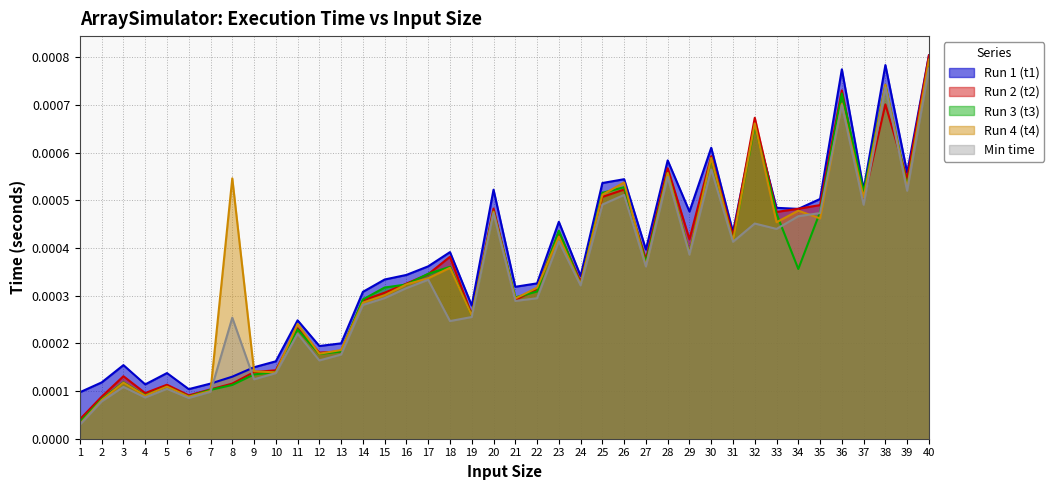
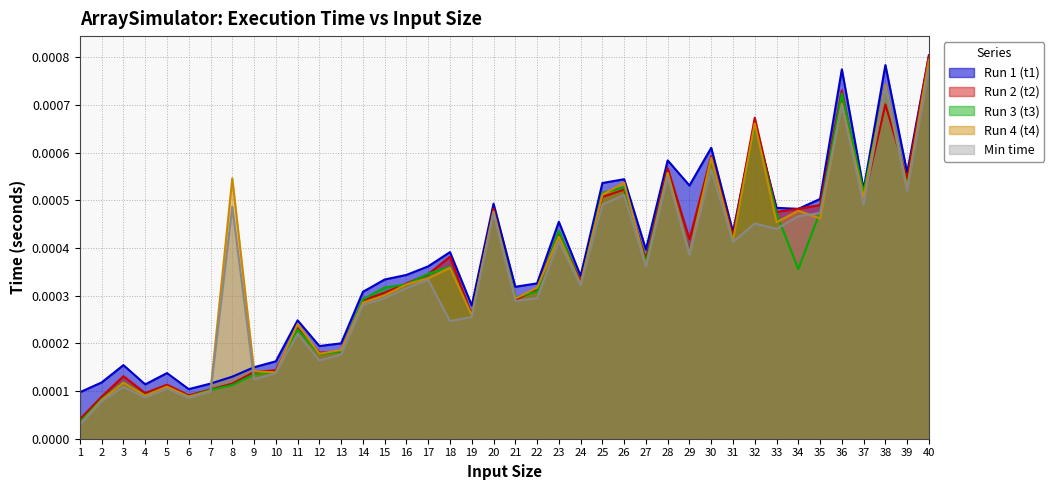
Min time, 8: 0.00025 -> 0.00049
Run 1 (t1), 20: 0.00052 -> 0.00049
Run 1 (t1), 29: 0.00048 -> 0.00053
